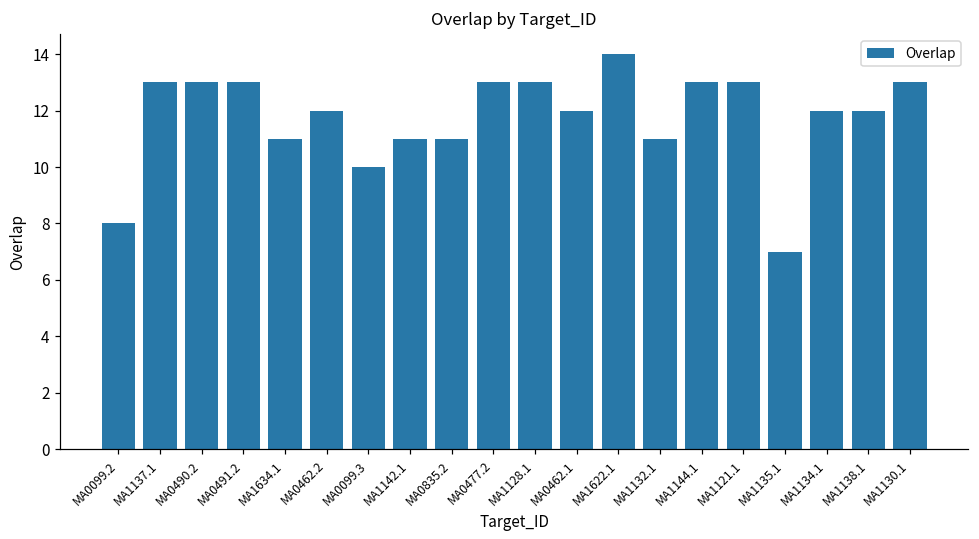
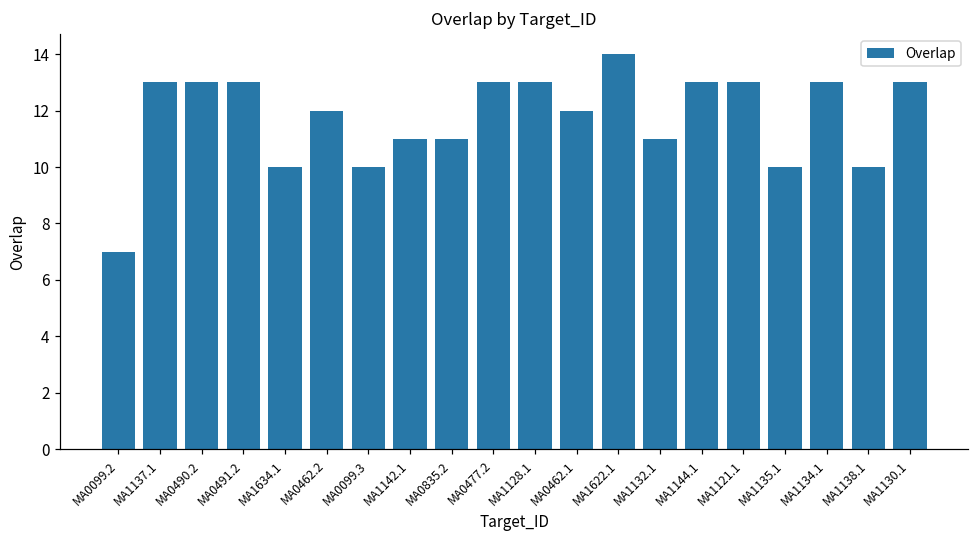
MA0099.2: 8 -> 7
MA1634.1: 11 -> 10
MA1135.1: 7 -> 10
MA1134.1: 12 -> 13
MA1138.1: 12 -> 10
